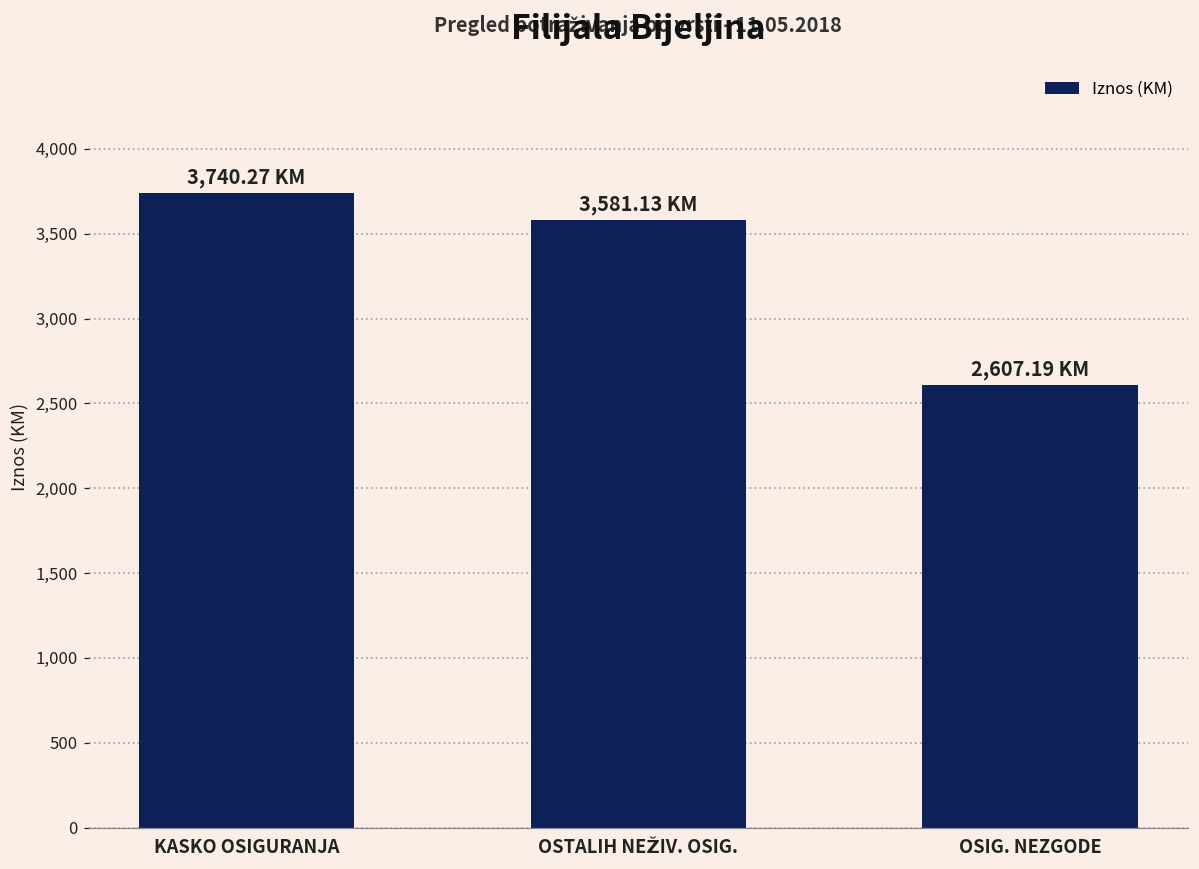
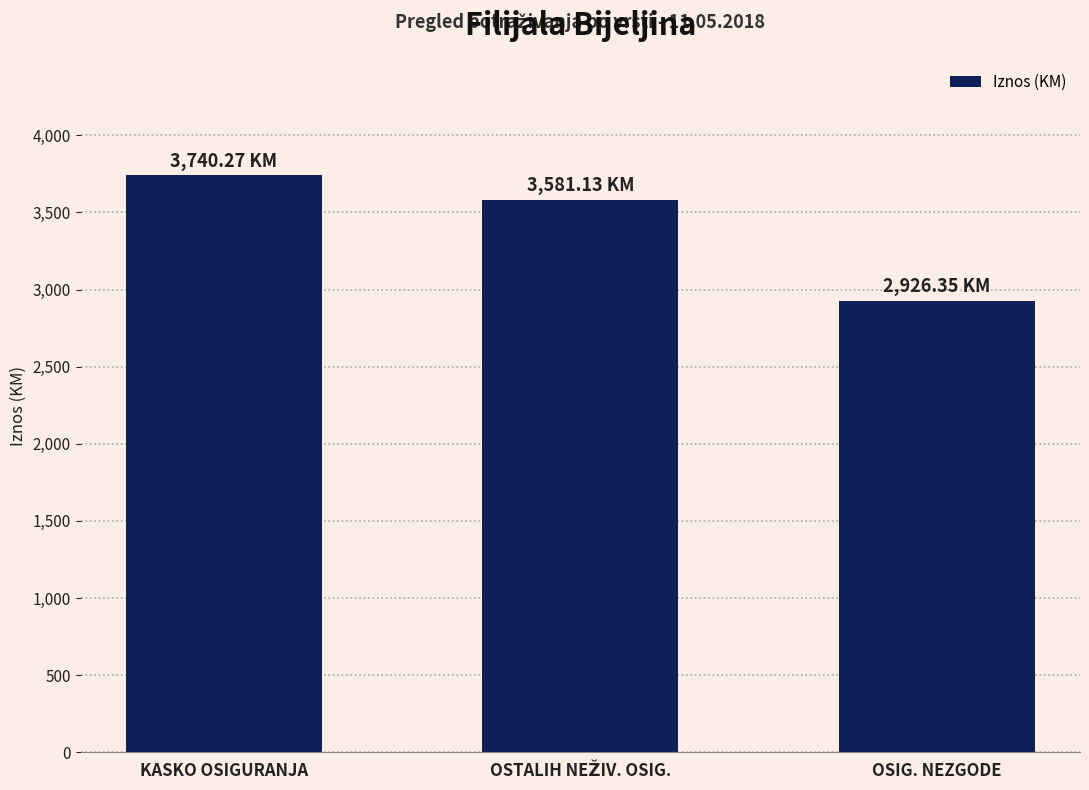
OSIG. NEZGODE: 2,607.19 -> 2,926.35
